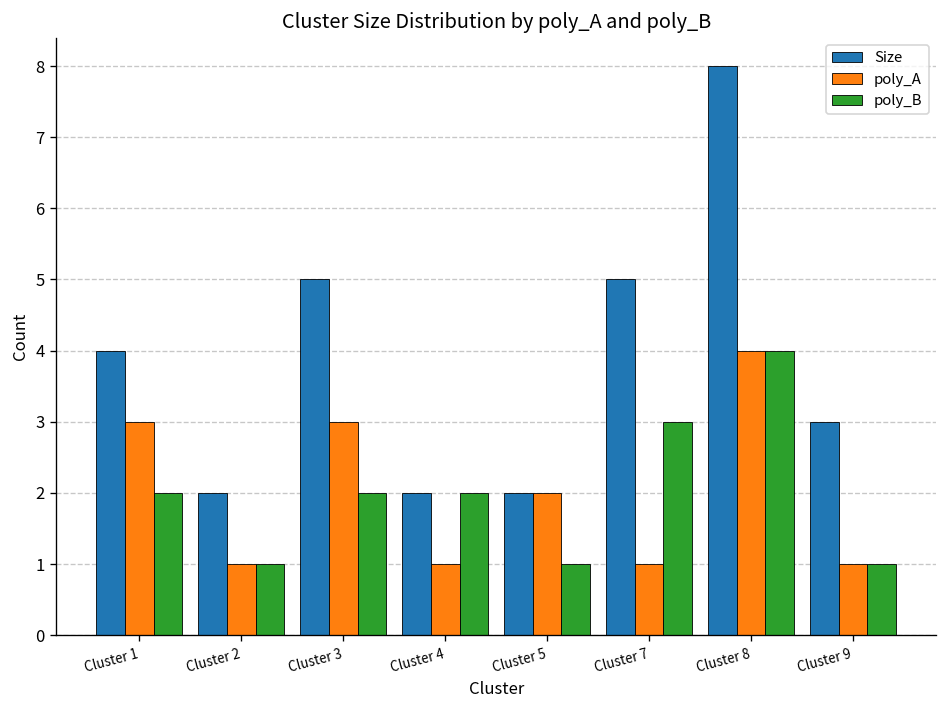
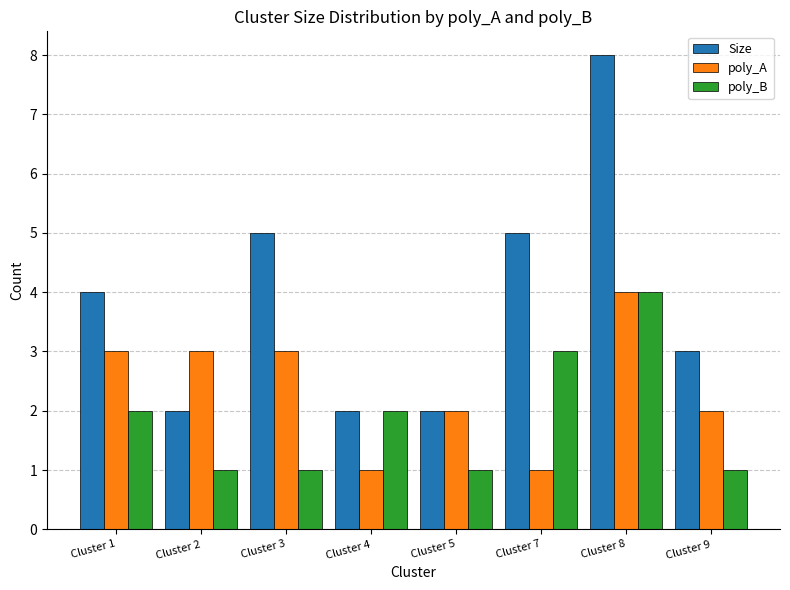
poly_A, Cluster 2: 1 -> 3
poly_B, Cluster 3: 2 -> 1
poly_A, Cluster 9: 1 -> 2
